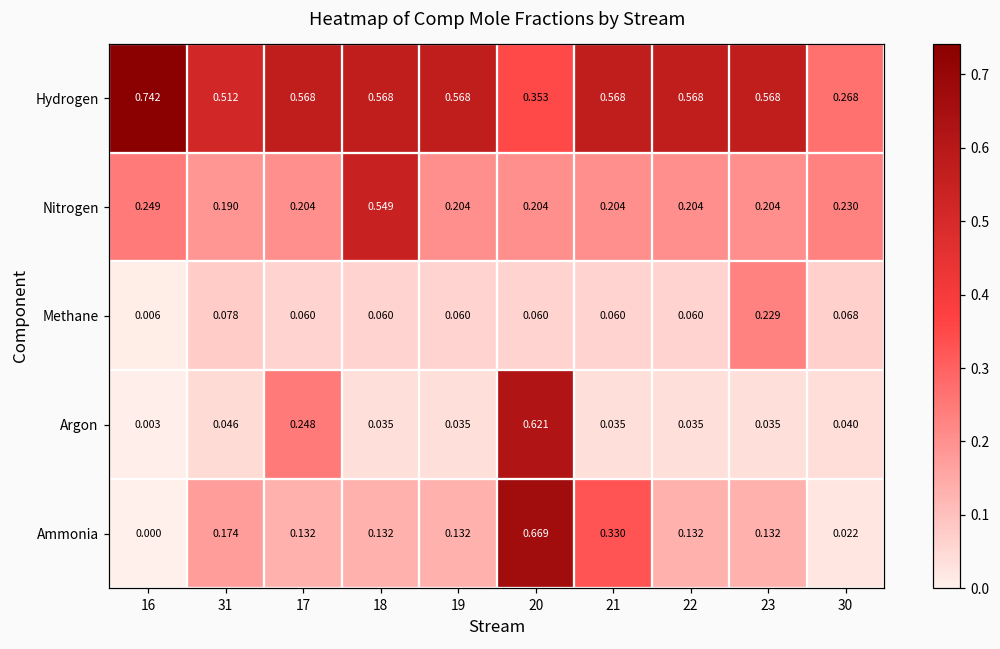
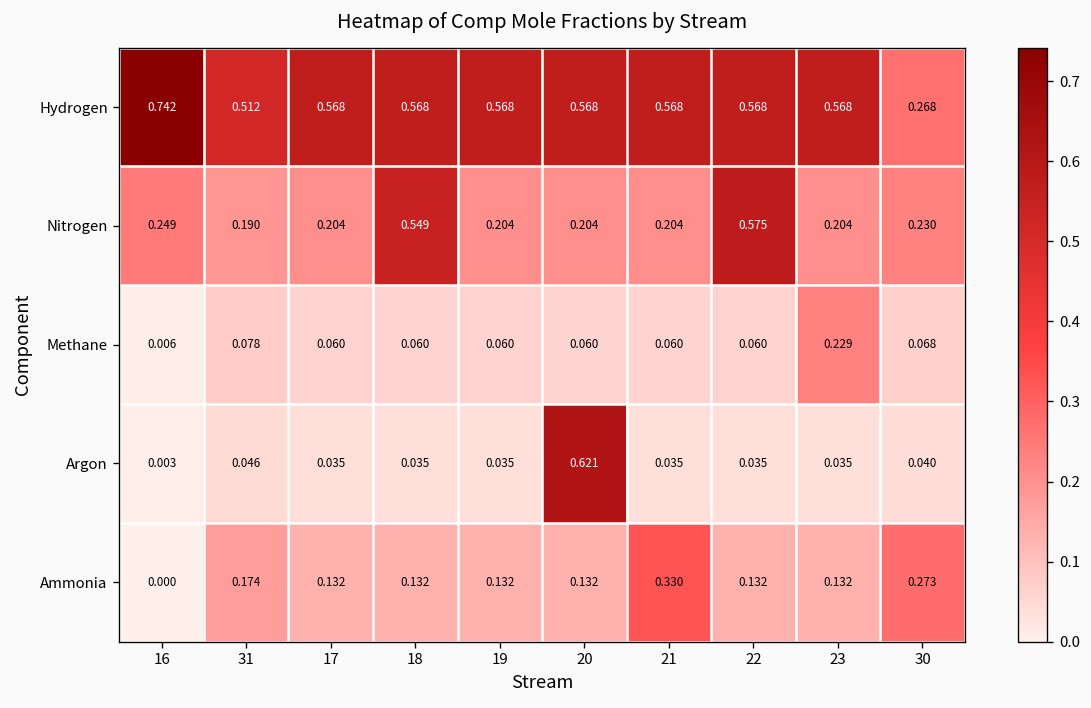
Hydrogen, 20: 0.353 -> 0.568
Nitrogen, 22: 0.204 -> 0.575
Argon, 17: 0.248 -> 0.035
Ammonia, 20: 0.669 -> 0.132
Ammonia, 30: 0.022 -> 0.273
